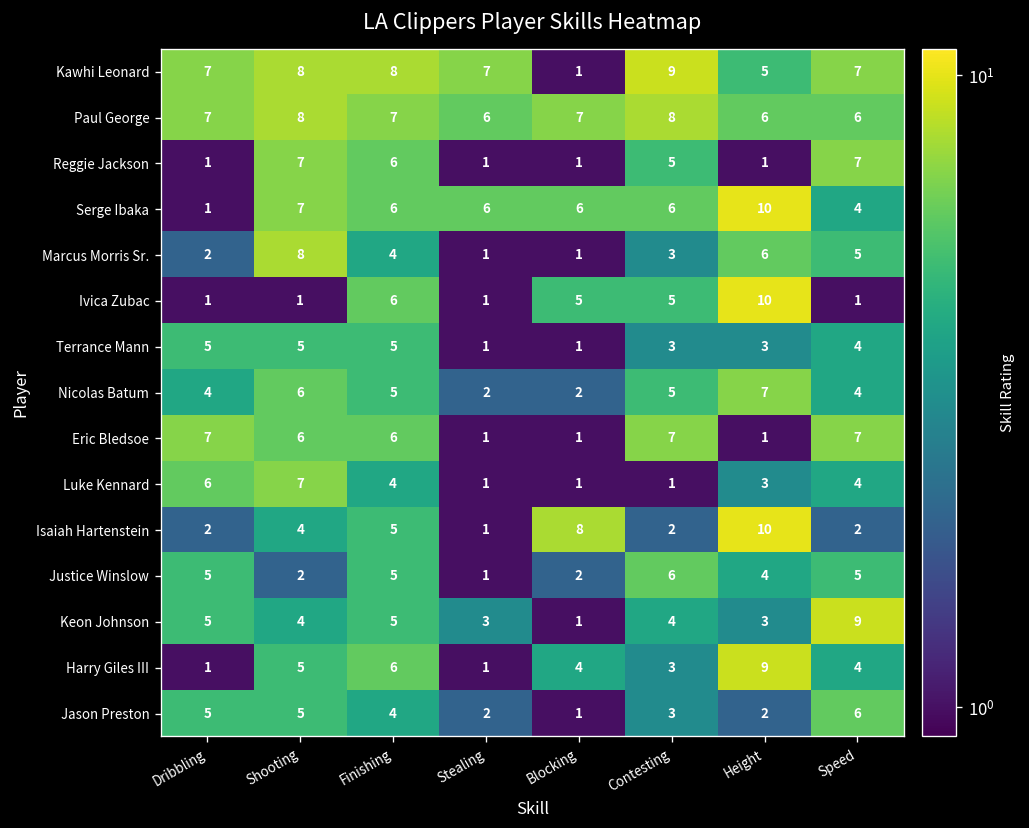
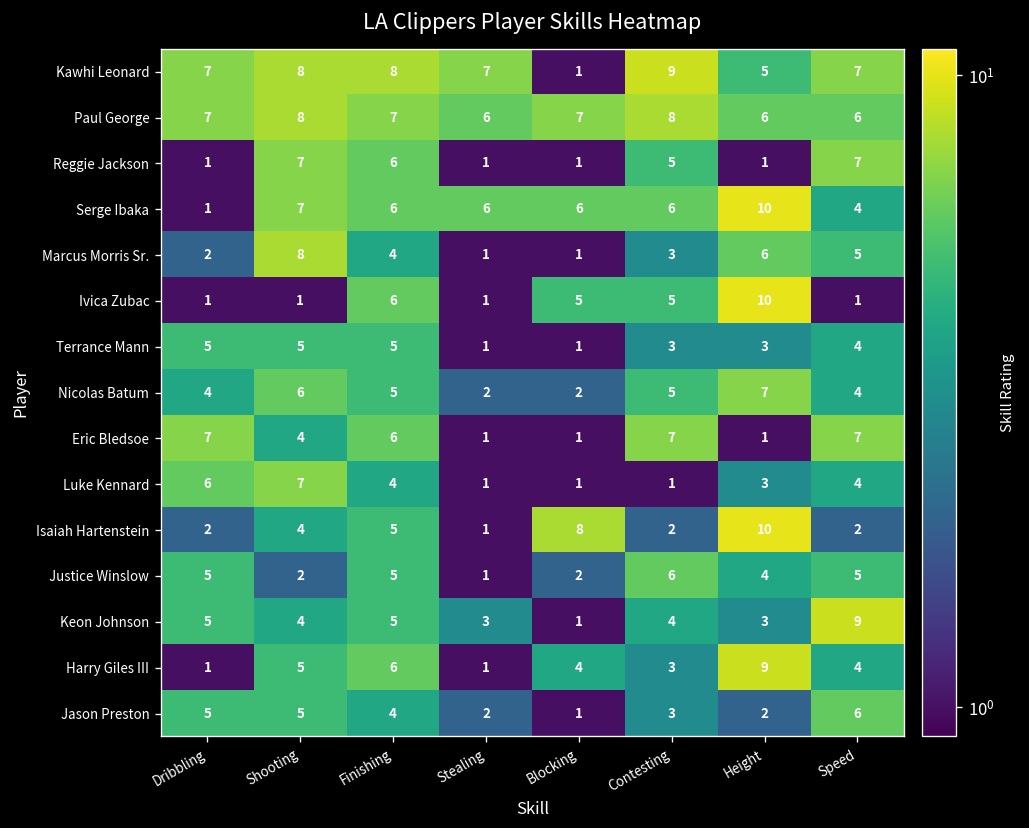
Eric Bledsoe, Shooting: 6 -> 4
